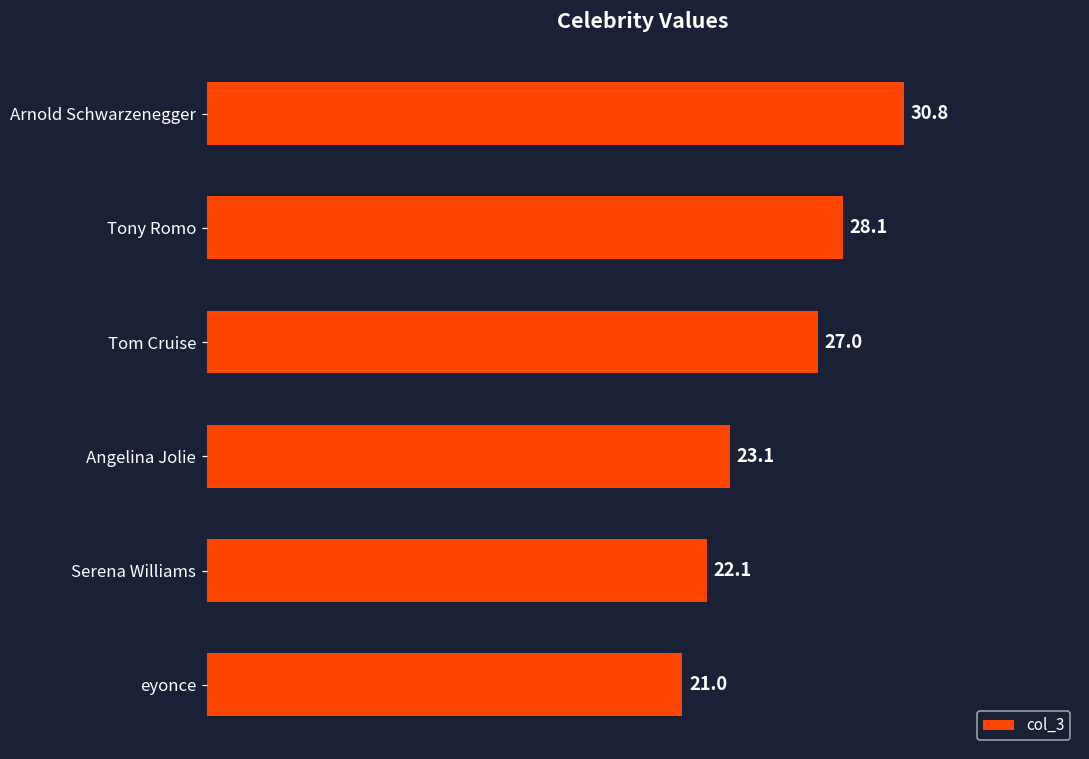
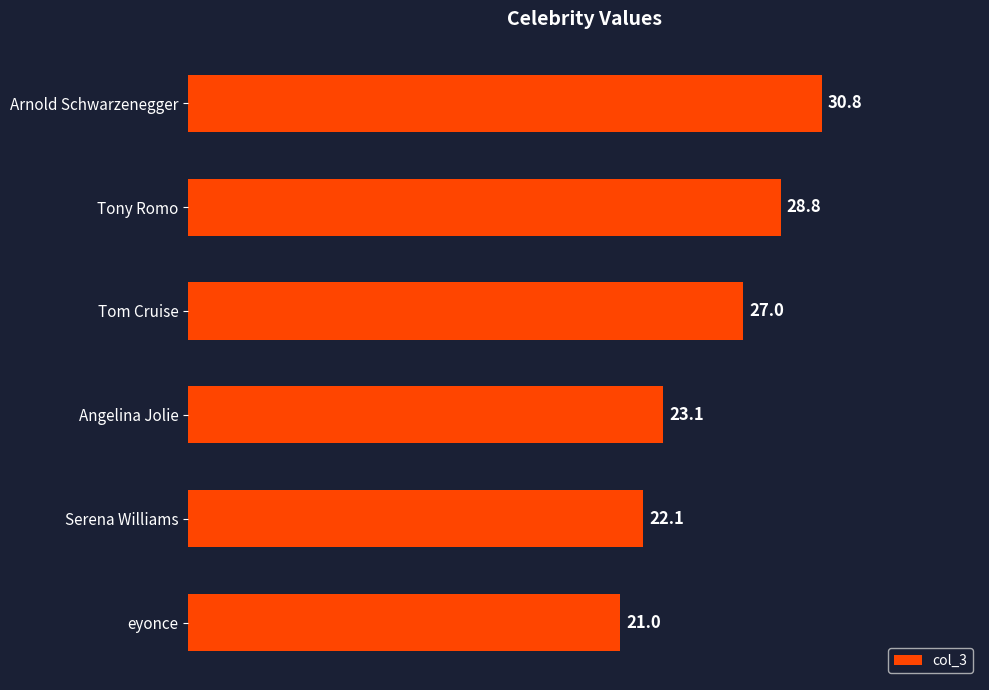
Tony Romo: 28.1 -> 28.8
